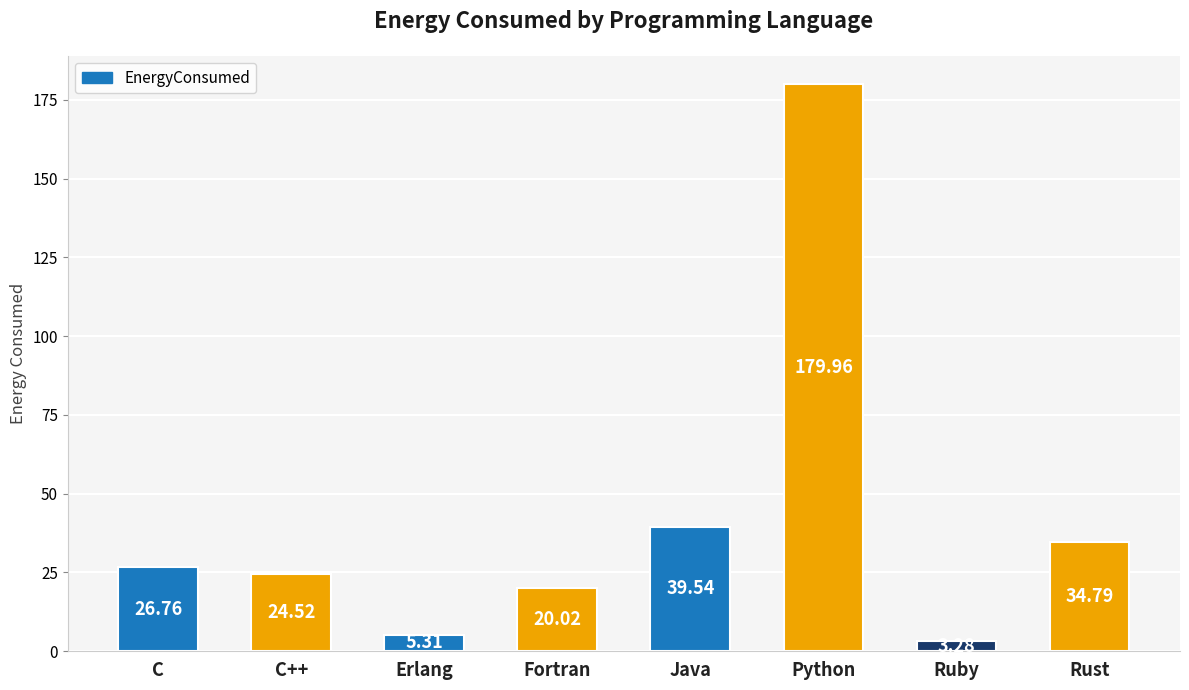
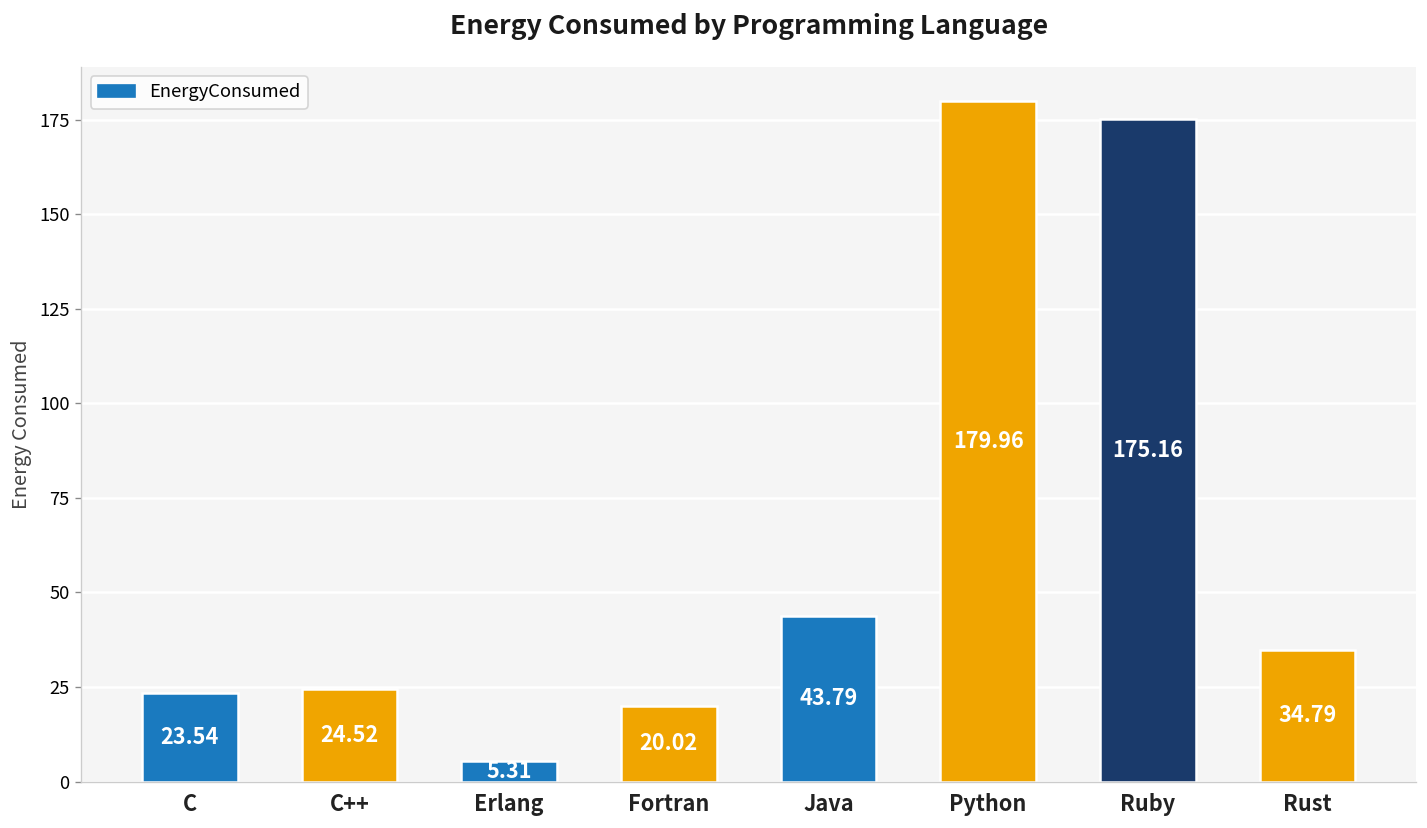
C: 26.76 -> 23.54
Java: 39.54 -> 43.79
Ruby: 3 -> 175
